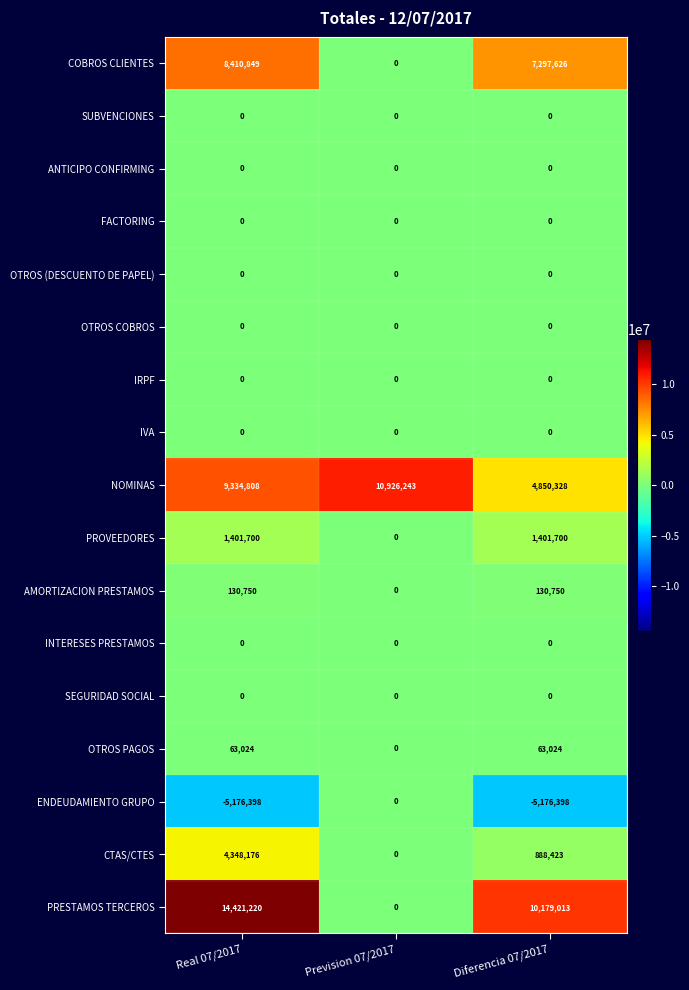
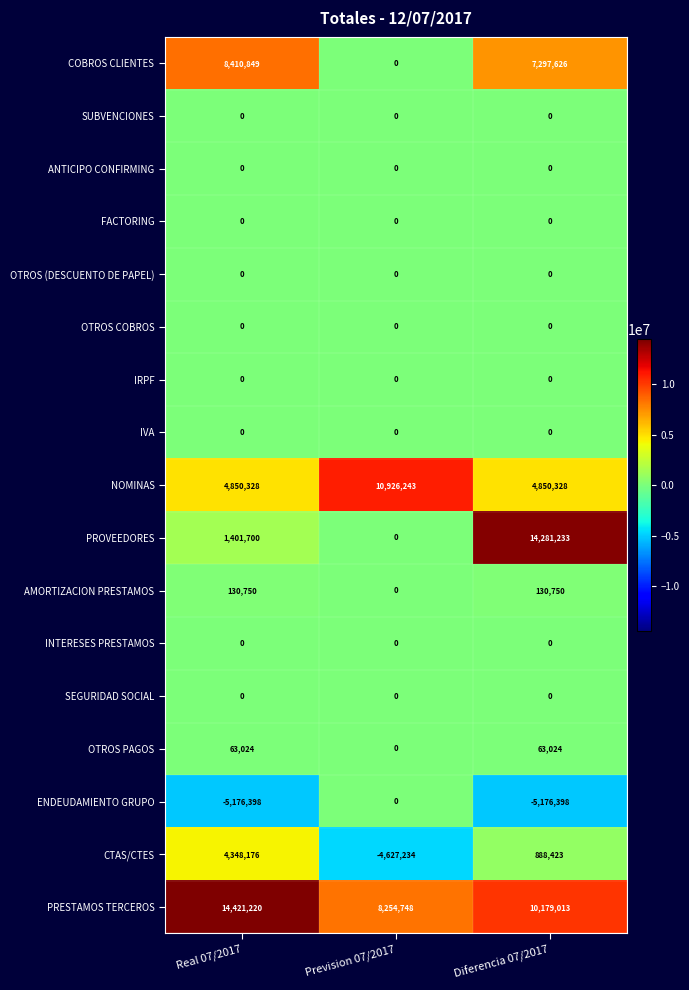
NOMINAS, Real 07/2017: 9,334,808 -> 4,850,328
PROVEEDORES, Diferencia 07/2017: 1,401,700 -> 14,281,233
CTAS/CTES, Prevision 07/2017: 0 -> -4,627,234
PRESTAMOS TERCEROS, Prevision 07/2017: 0 -> 8,254,748
